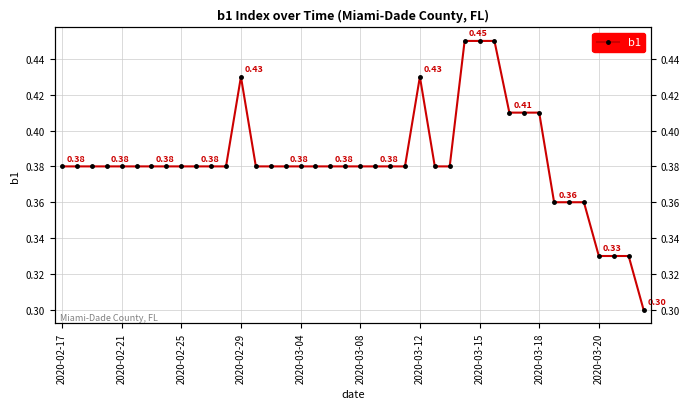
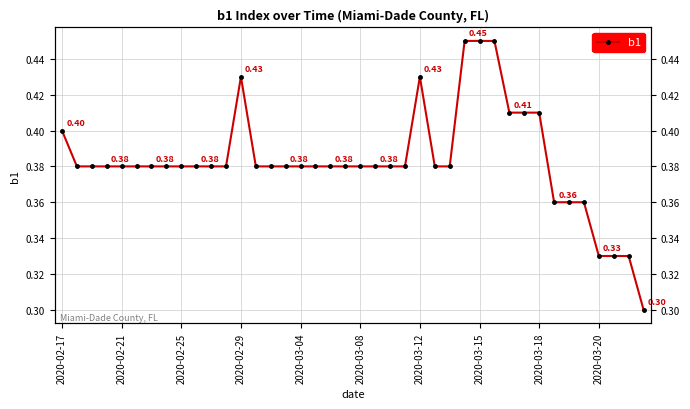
2020-02-17: 0.38 -> 0.40
